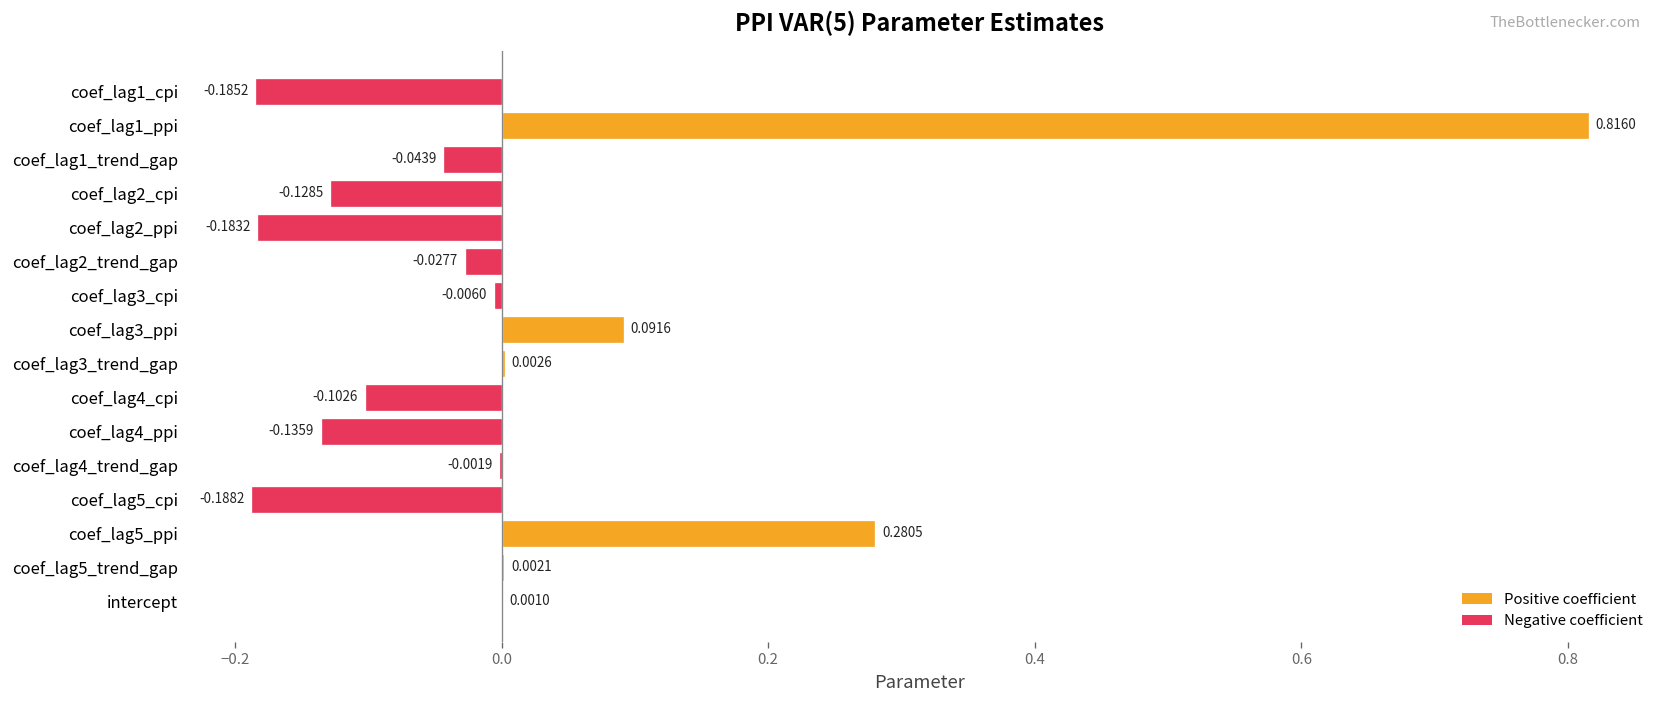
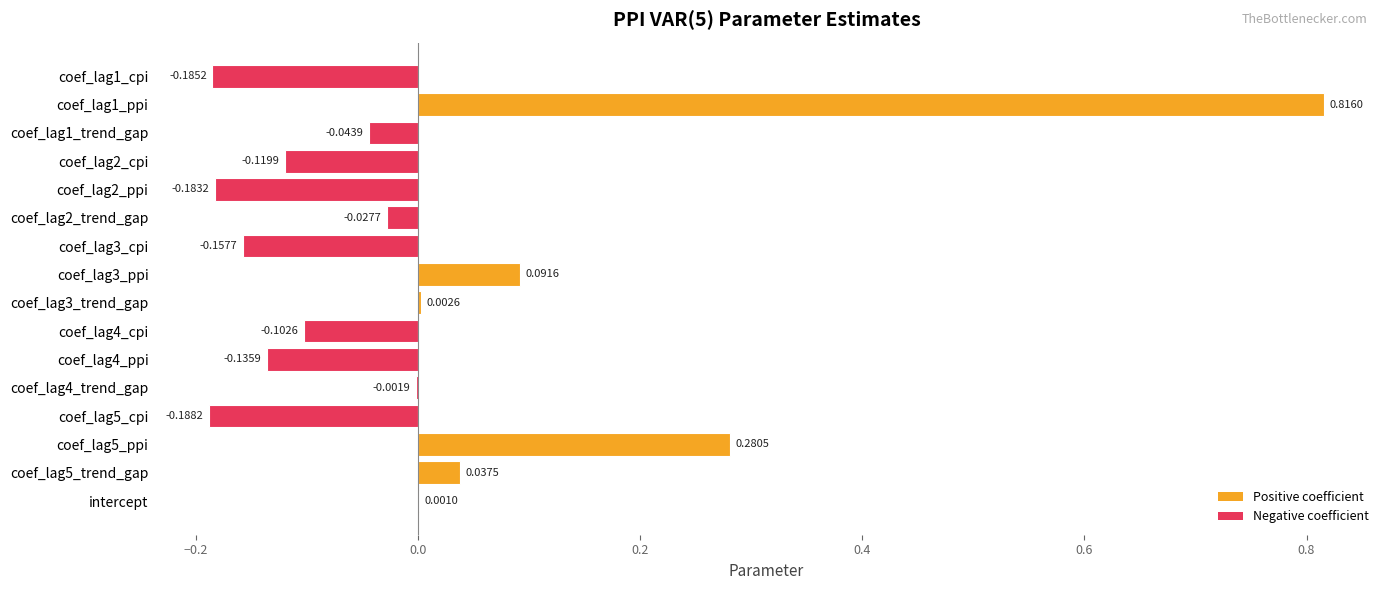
coef_lag2_cpi: -0.1285 -> -0.1199
coef_lag3_cpi: -0.0060 -> -0.1577
coef_lag5_trend_gap: 0.0021 -> 0.0375
